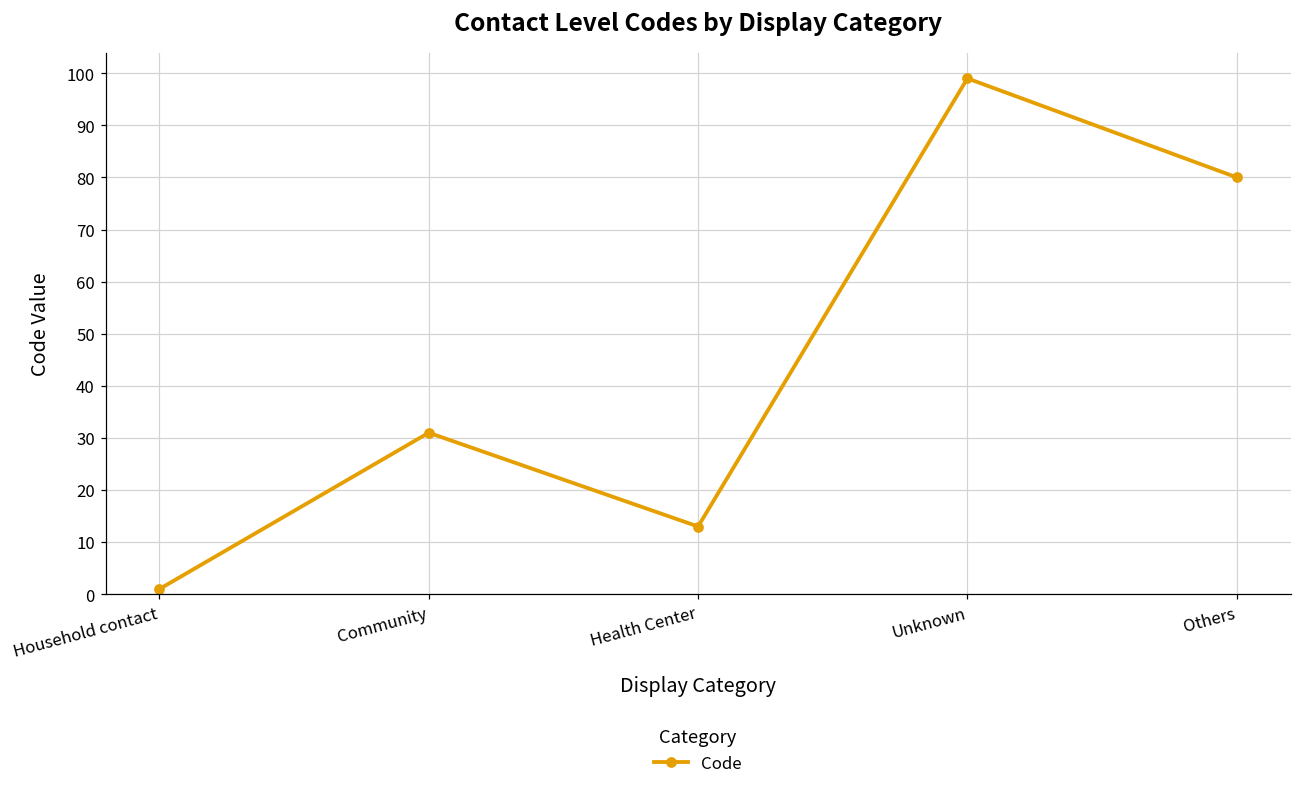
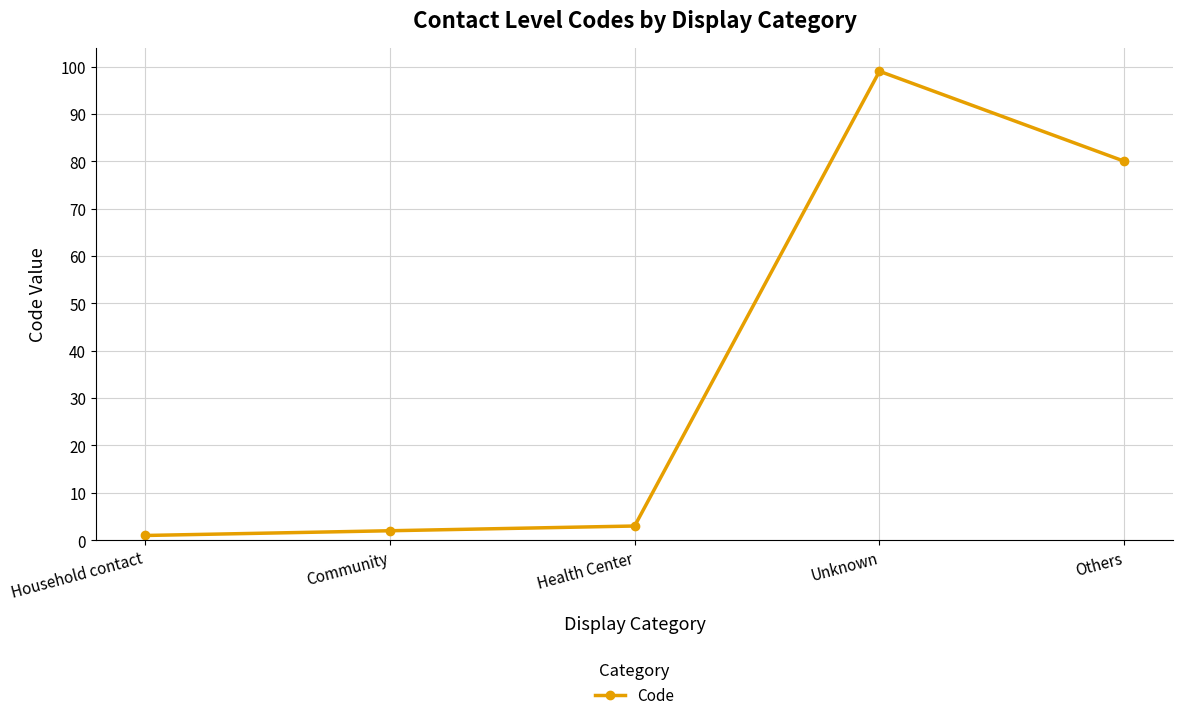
Community: 31 -> 2
Health Center: 13 -> 3
